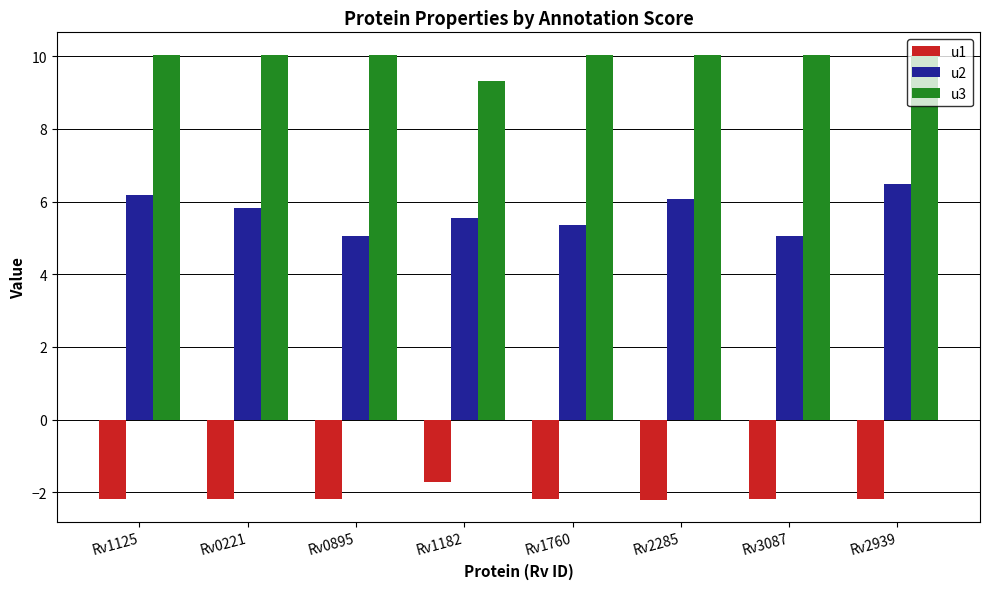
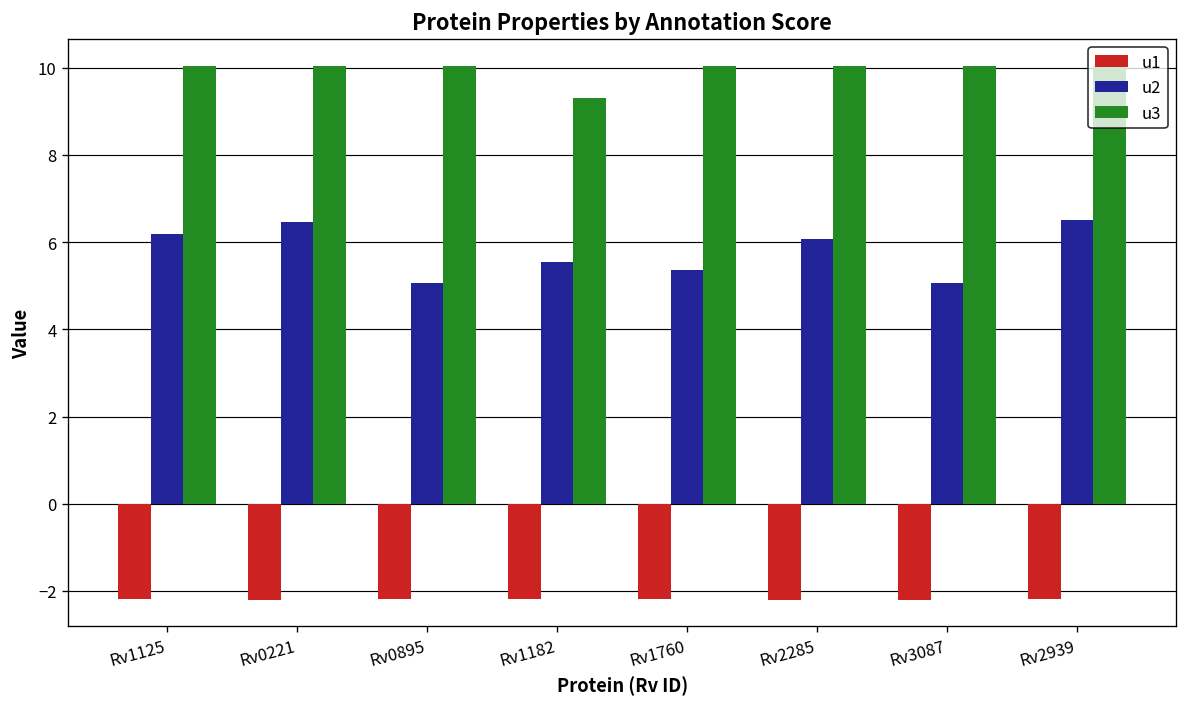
u2, Rv0221: 5.8 -> 6.5
u1, Rv1182: -1.7 -> -2.2
